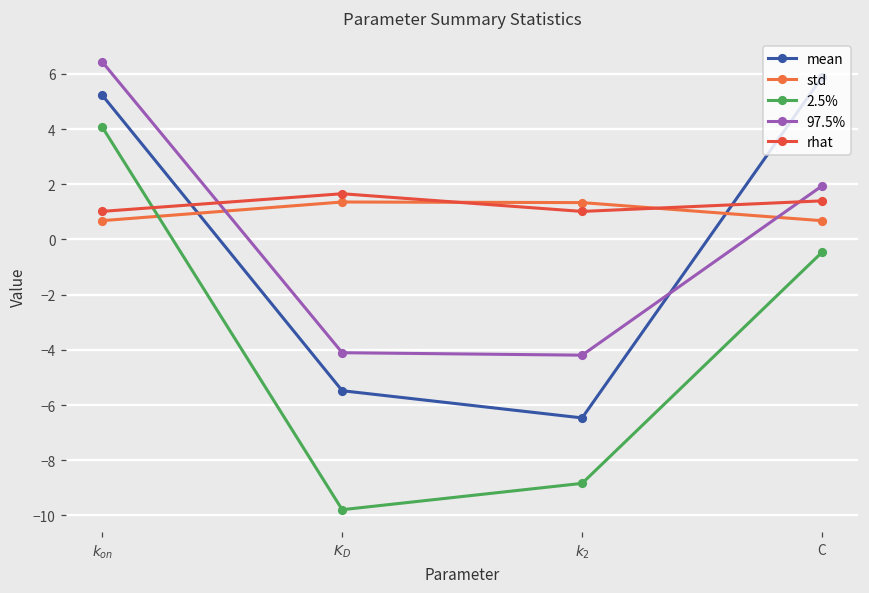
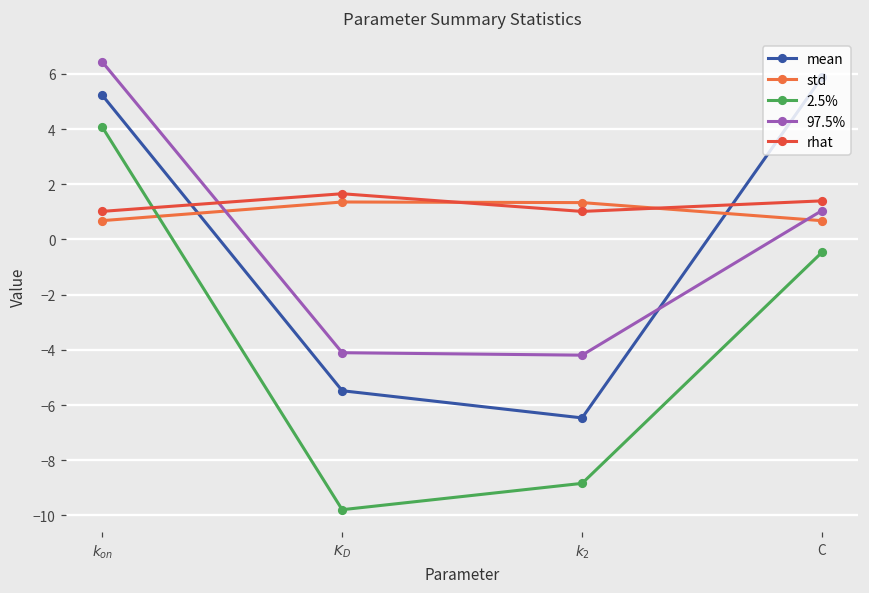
97.5%, C: 1.9 -> 1.0
